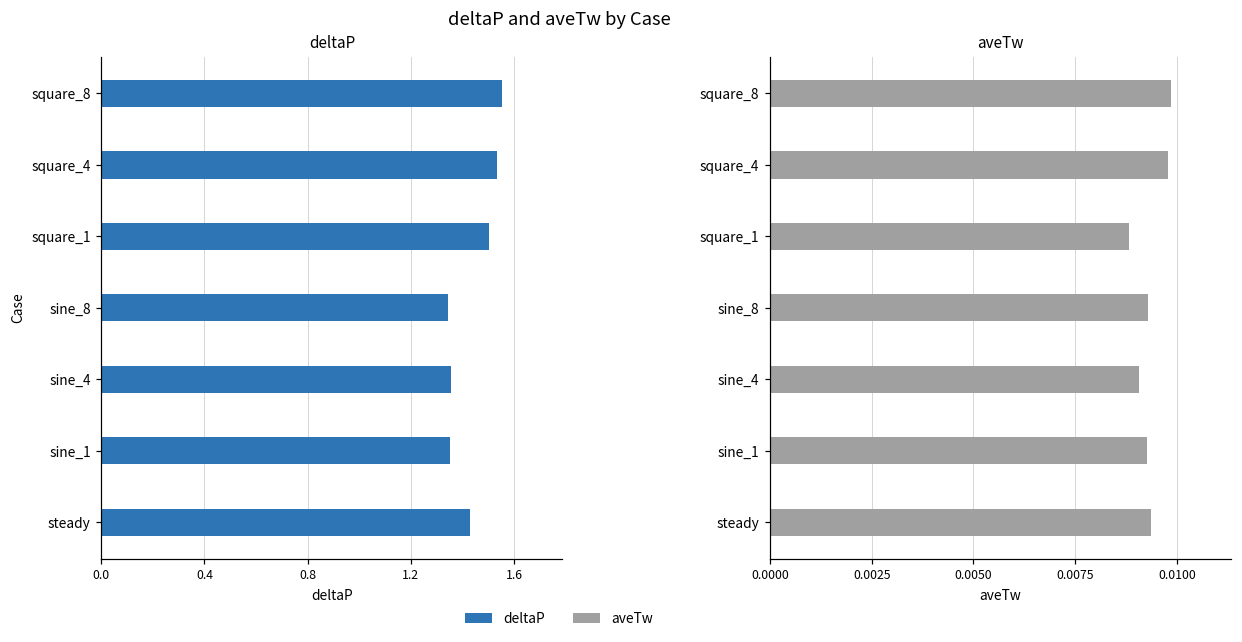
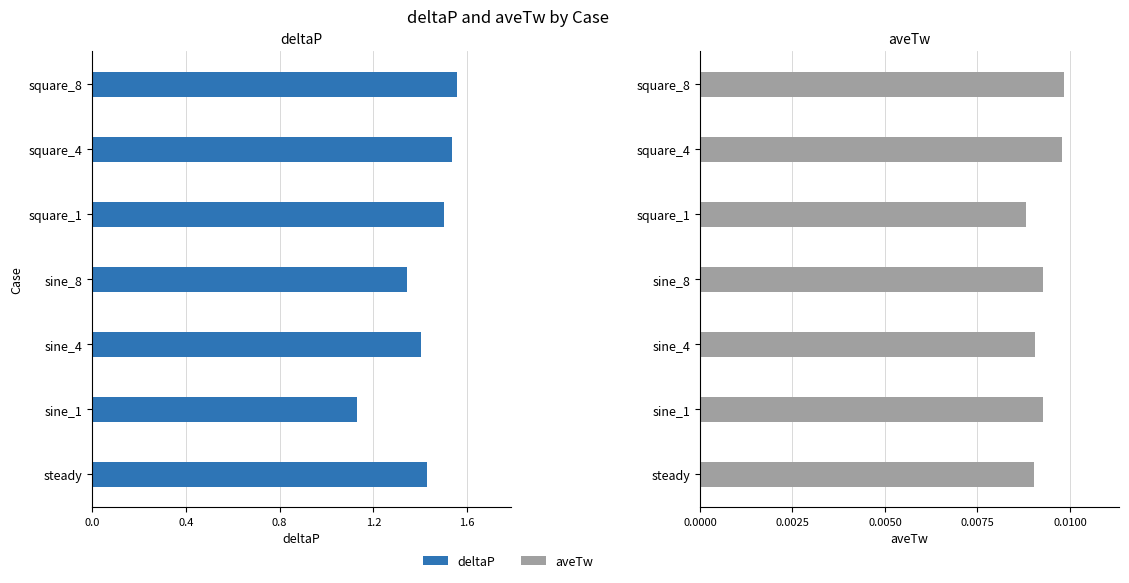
deltaP, sine_4: 1.36 -> 1.40
deltaP, sine_1: 1.35 -> 1.13
aveTw, steady: 0.0094 -> 0.0090
